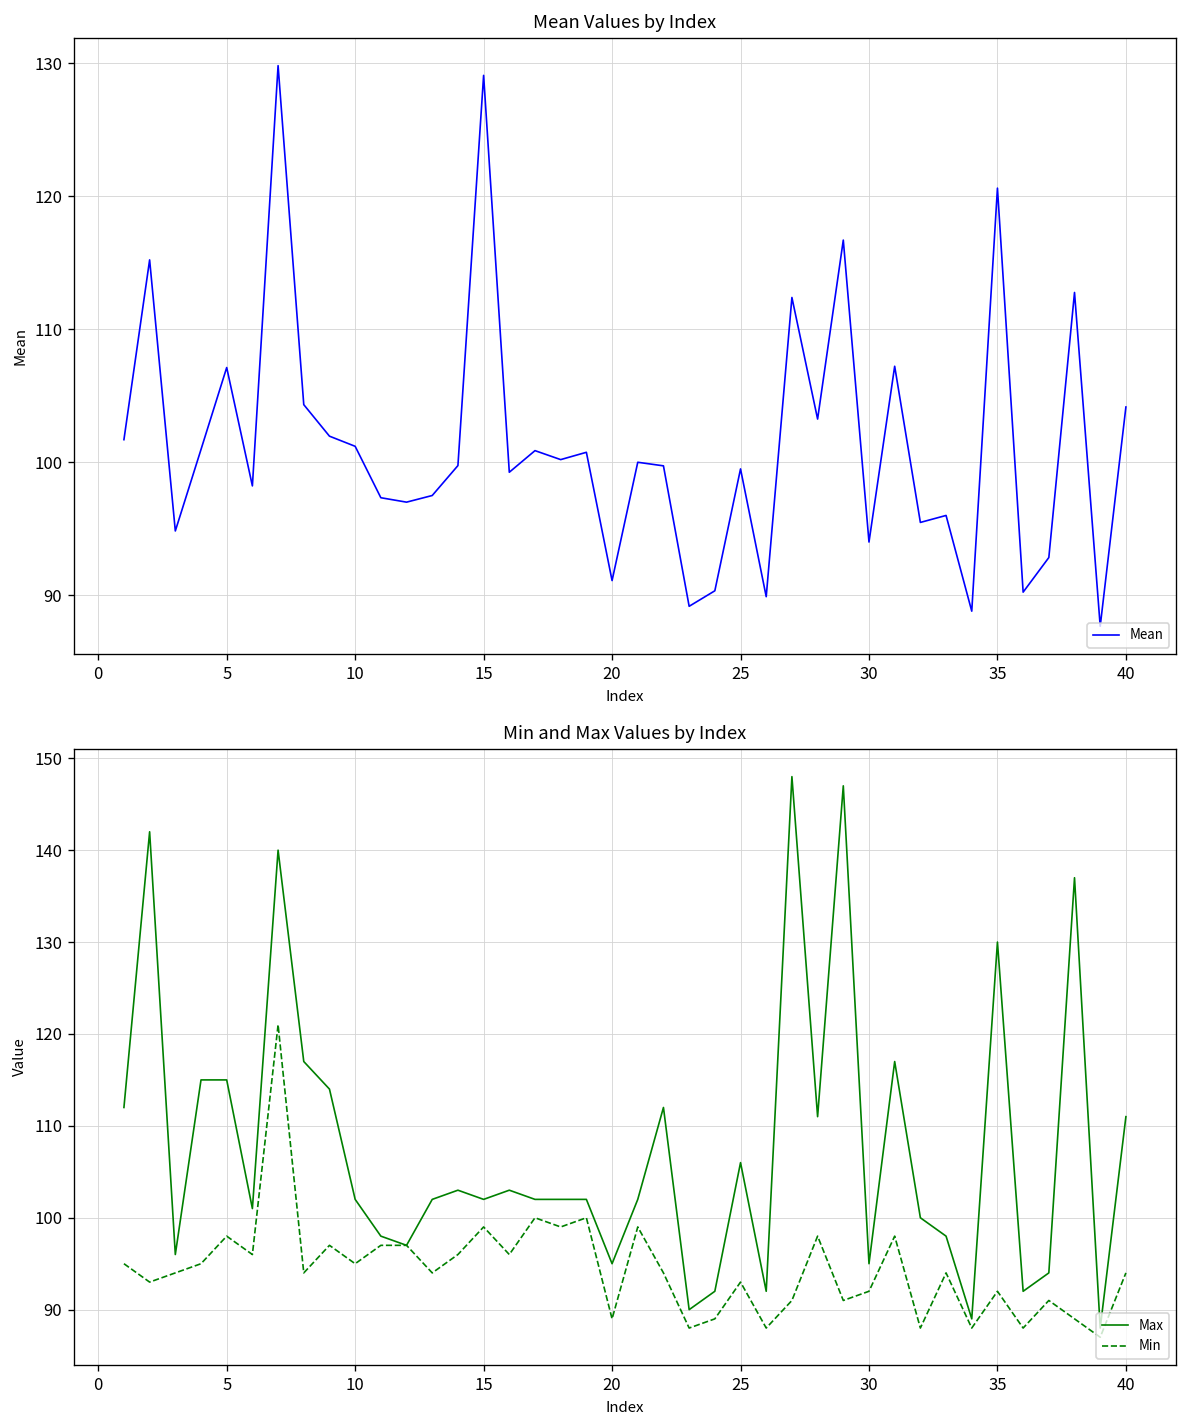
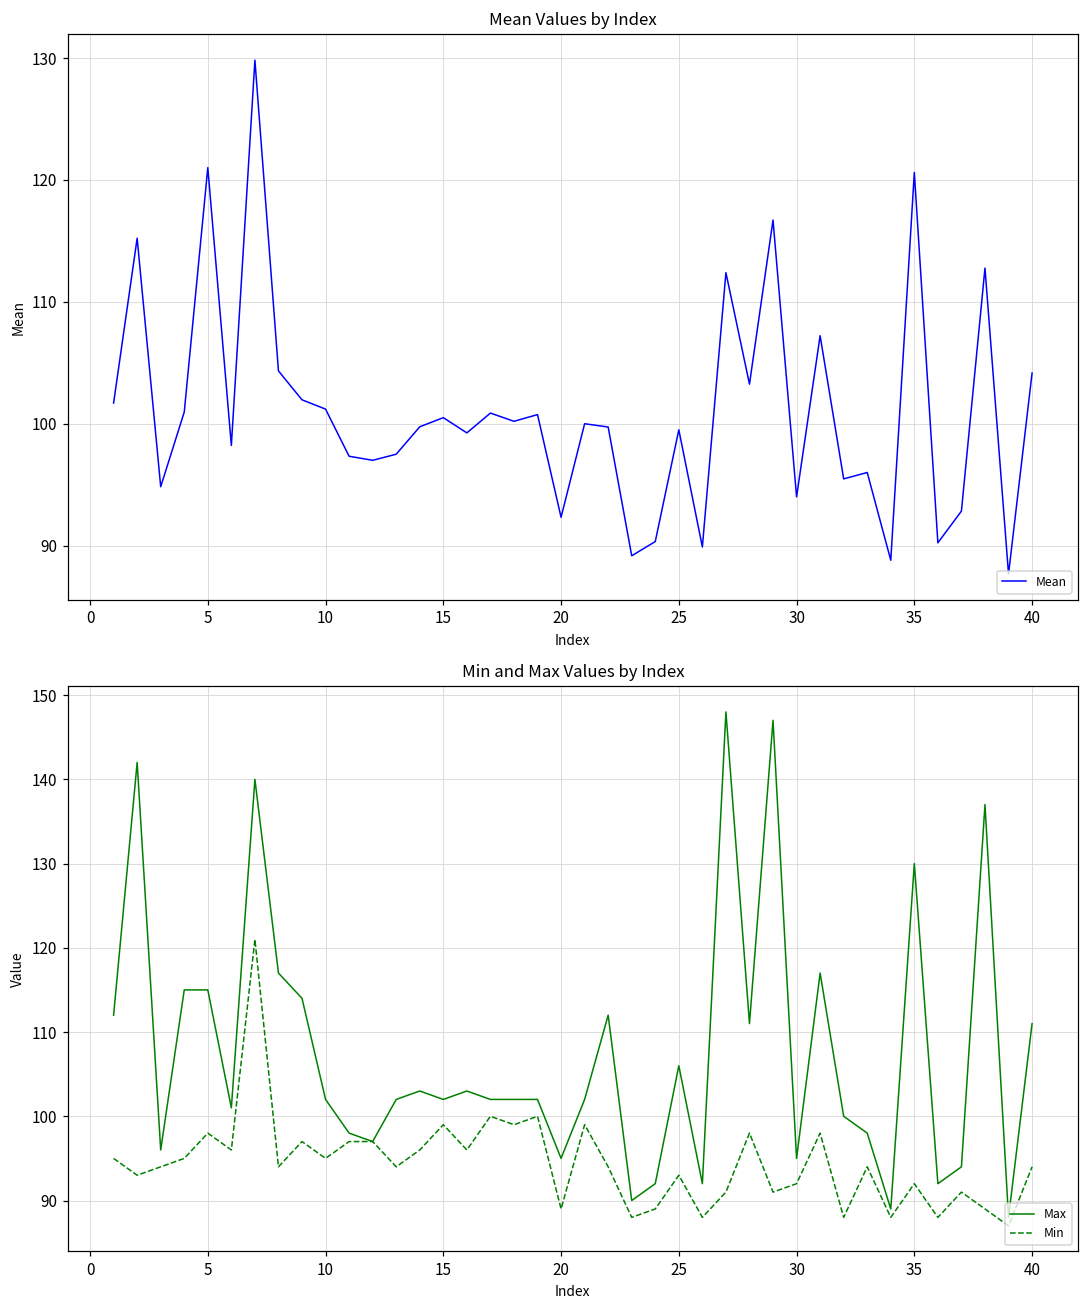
Mean Values by Index, 5: 107.1 -> 121.0
Mean Values by Index, 15: 129.1 -> 100.5
Mean Values by Index, 20: 91.1 -> 92.3
